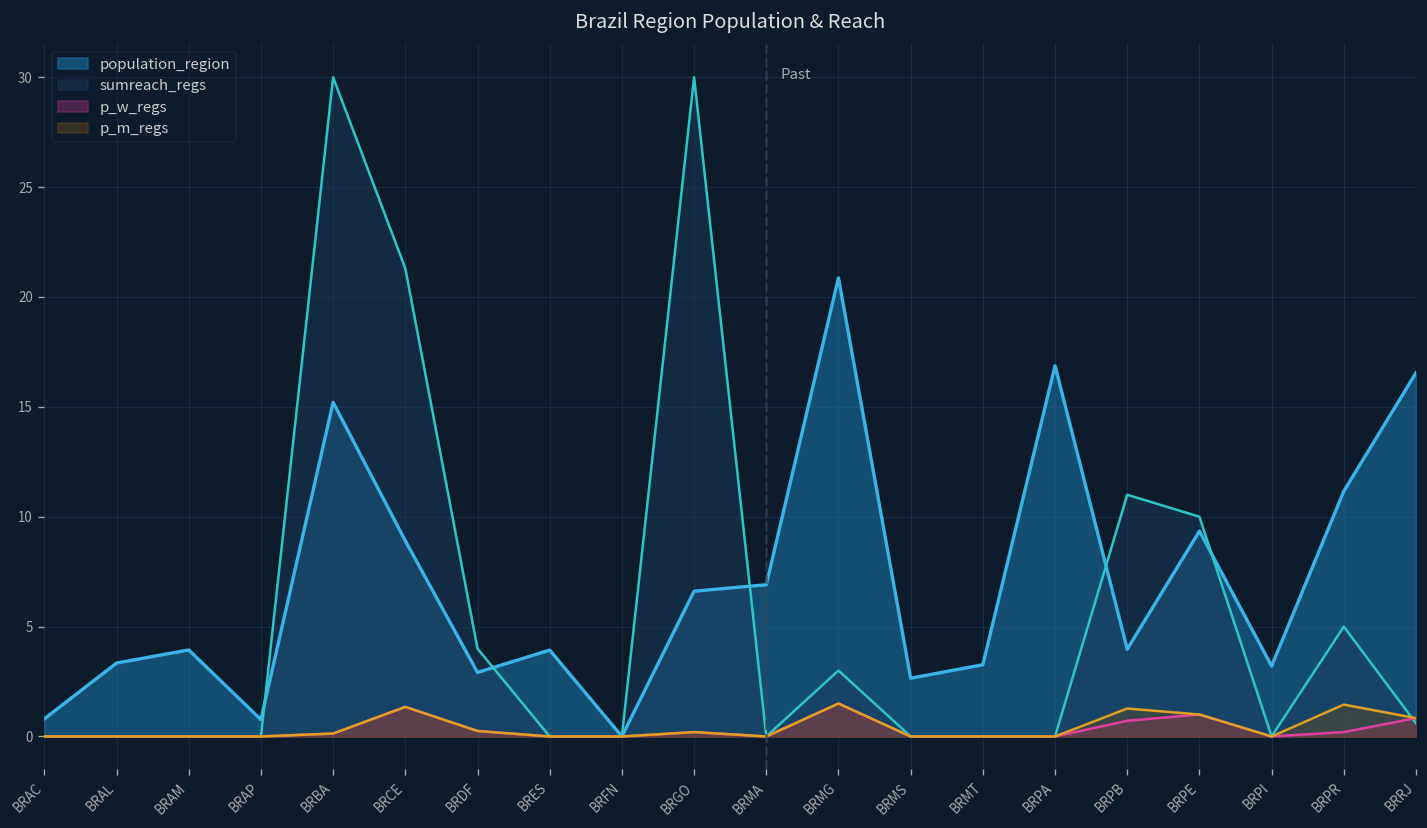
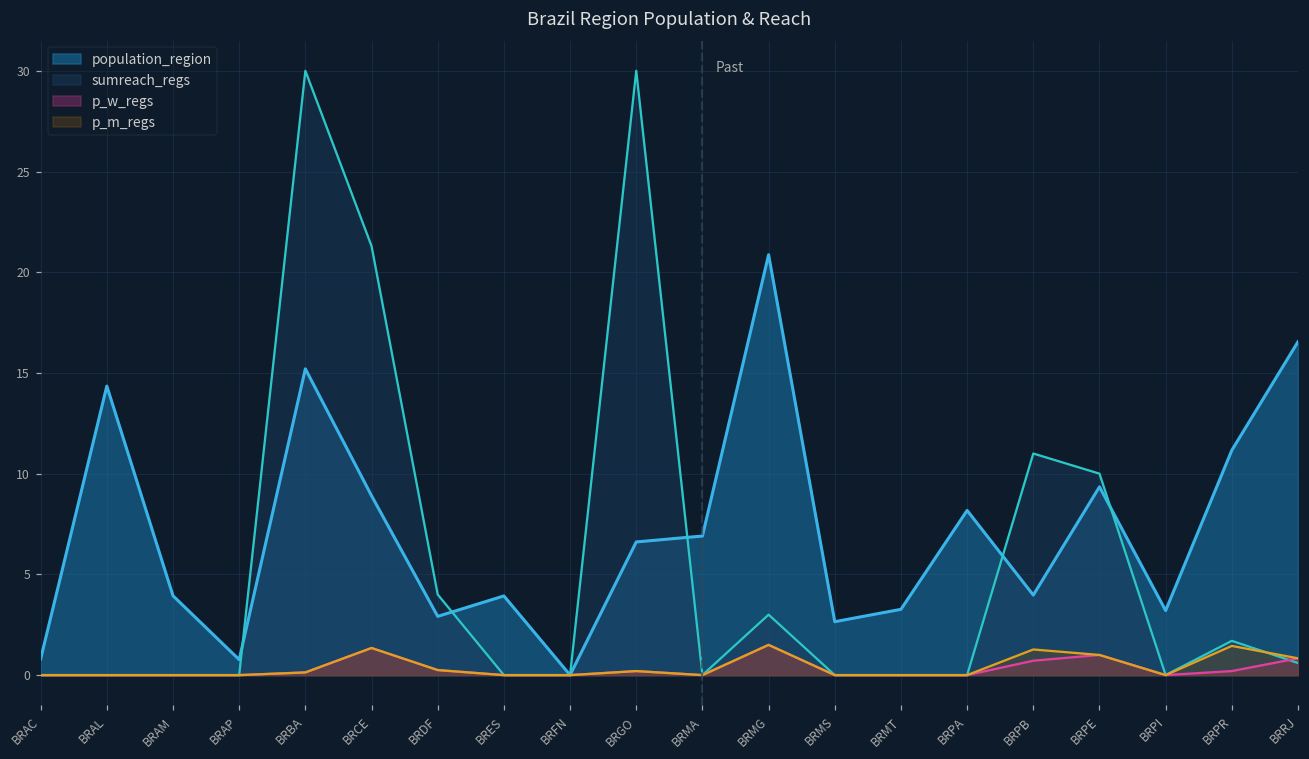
population_region, BRAL: 3.3 -> 14.3
population_region, BRPA: 16.9 -> 8.2
sumreach_regs, BRPR: 5.0 -> 1.7
